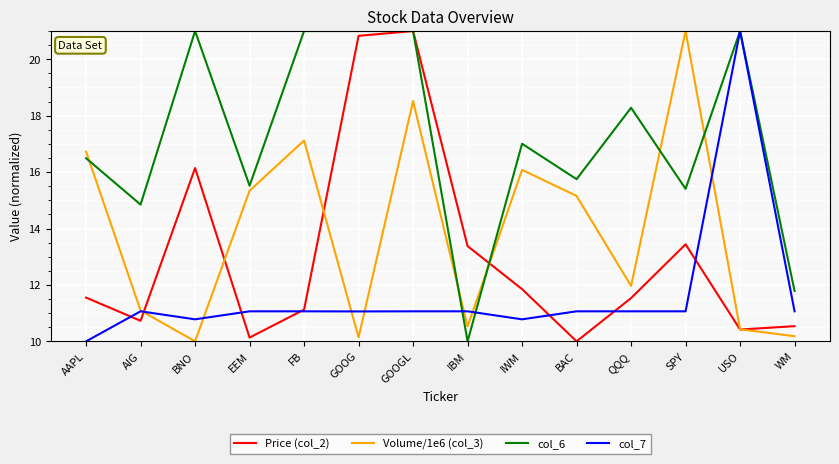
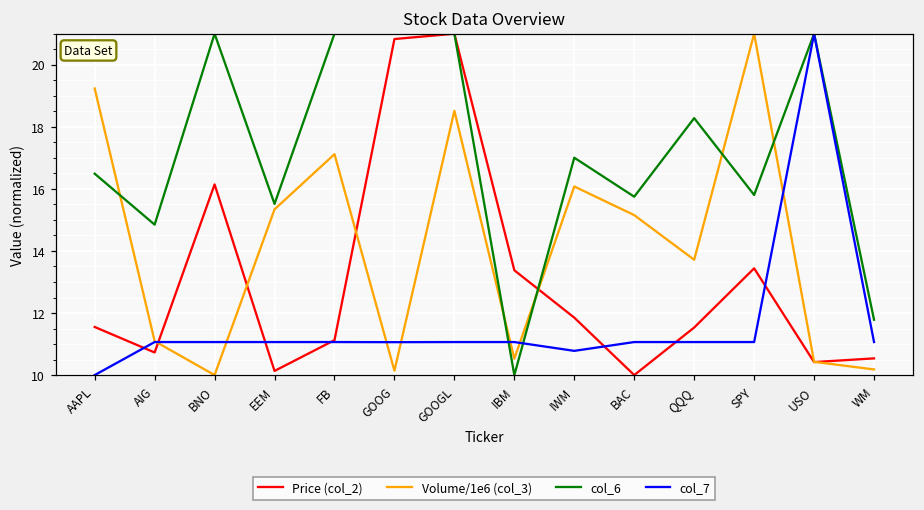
Volume/1e6 (col_3), AAPL: 16.7 -> 19.2
col_7, BNO: 10.8 -> 11.1
Volume/1e6 (col_3), QQQ: 12.0 -> 13.7
col_6, SPY: 15.4 -> 15.8
